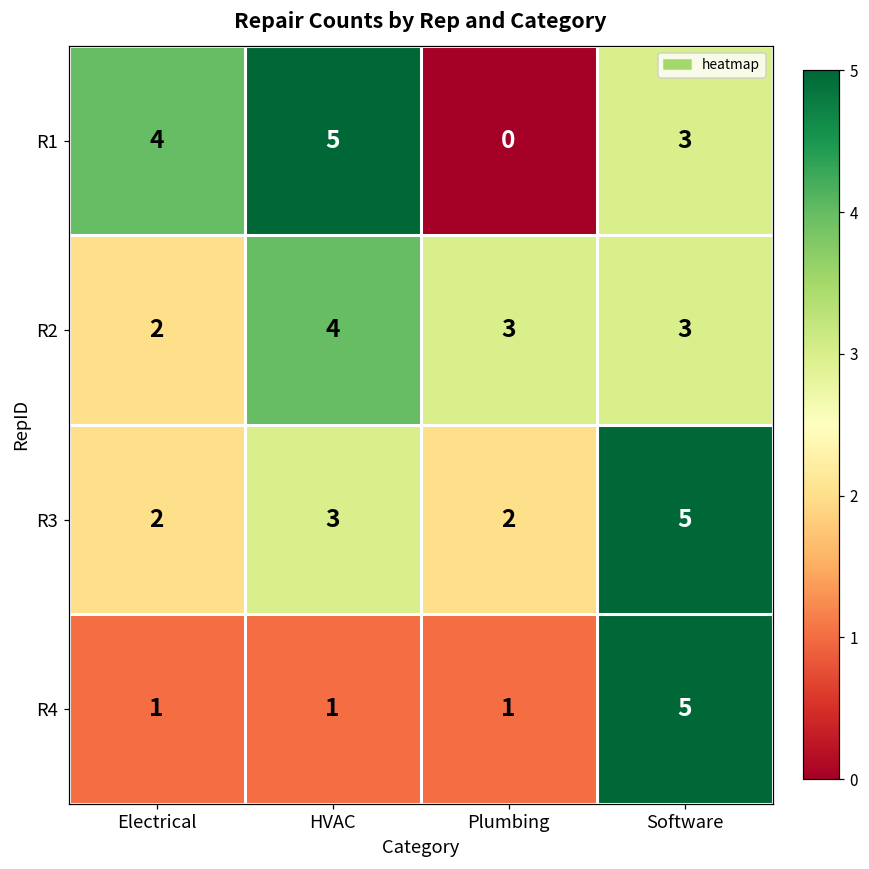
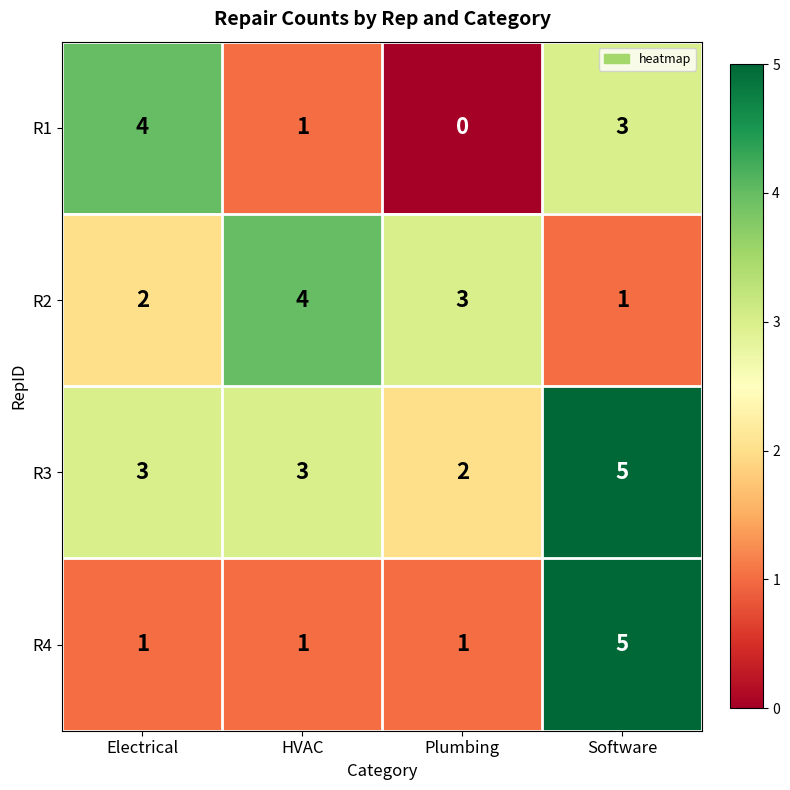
R1, HVAC: 5 -> 1
R2, Software: 3 -> 1
R3, Electrical: 2 -> 3
